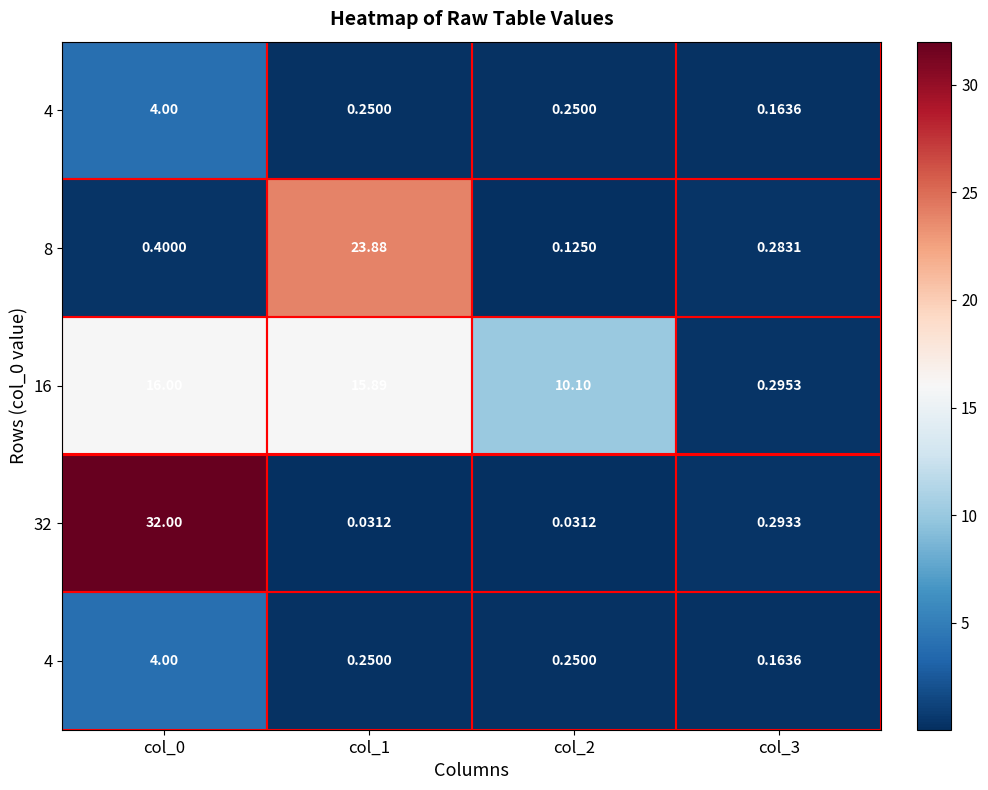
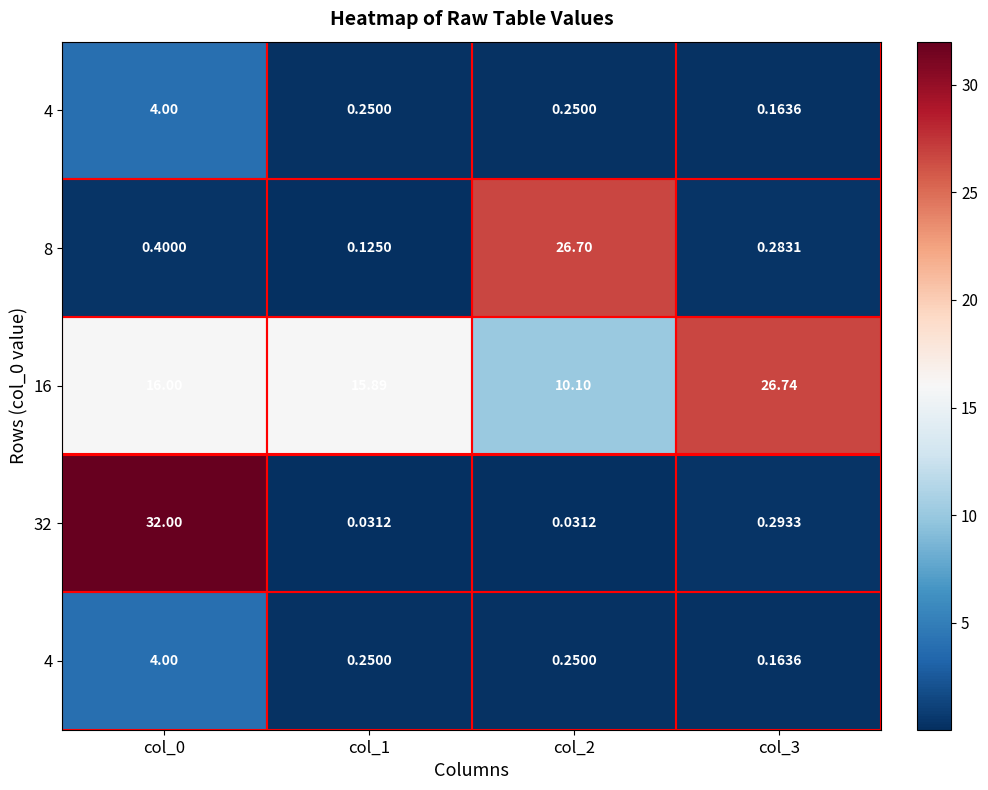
8, col_1: 23.88 -> 0.1250
8, col_2: 0.1250 -> 26.70
16, col_3: 0.2953 -> 26.74
